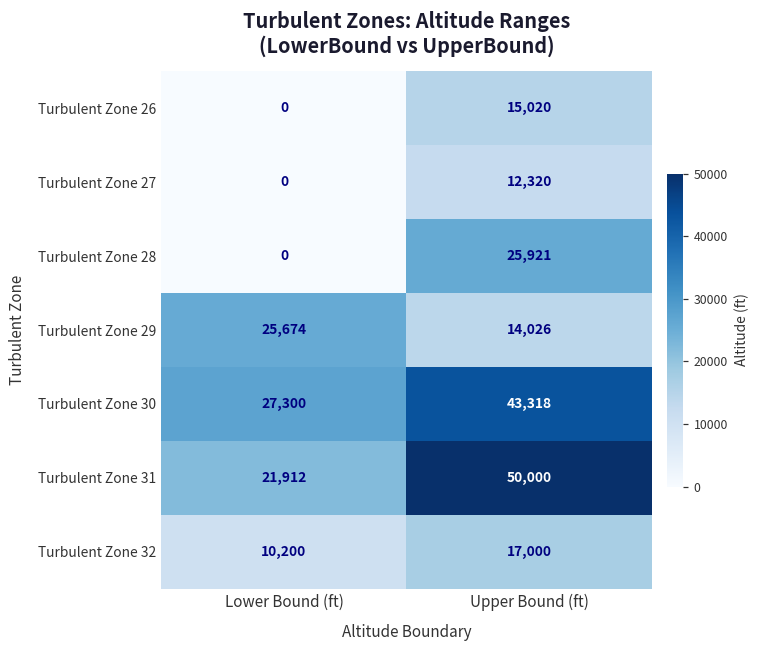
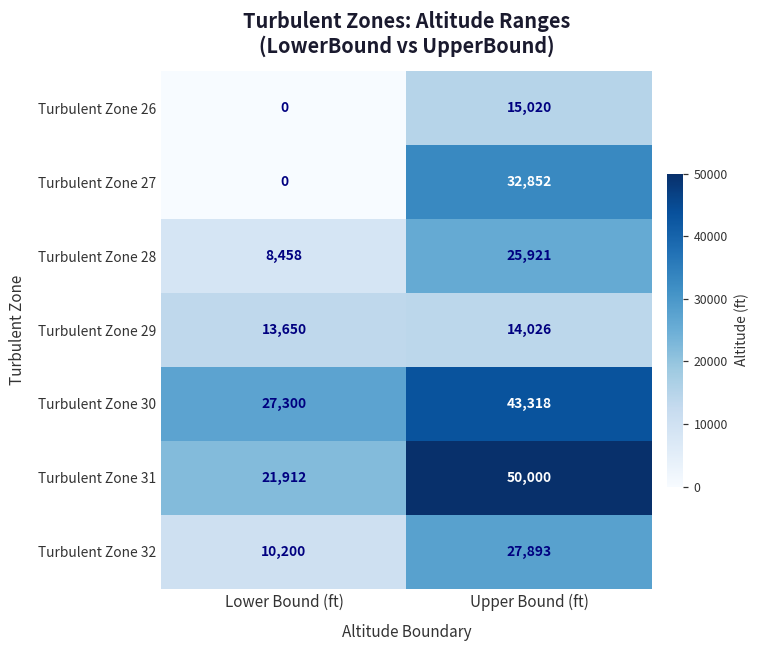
Turbulent Zone 27, Upper Bound (ft): 12,320 -> 32,852
Turbulent Zone 28, Lower Bound (ft): 0 -> 8,458
Turbulent Zone 29, Lower Bound (ft): 25,674 -> 13,650
Turbulent Zone 32, Upper Bound (ft): 17,000 -> 27,893
